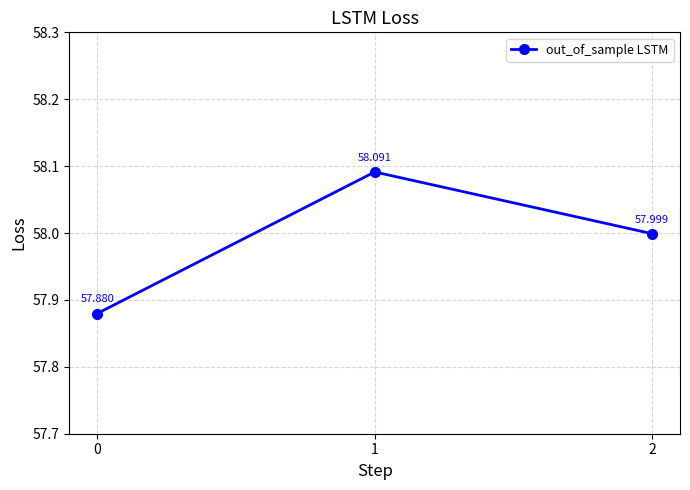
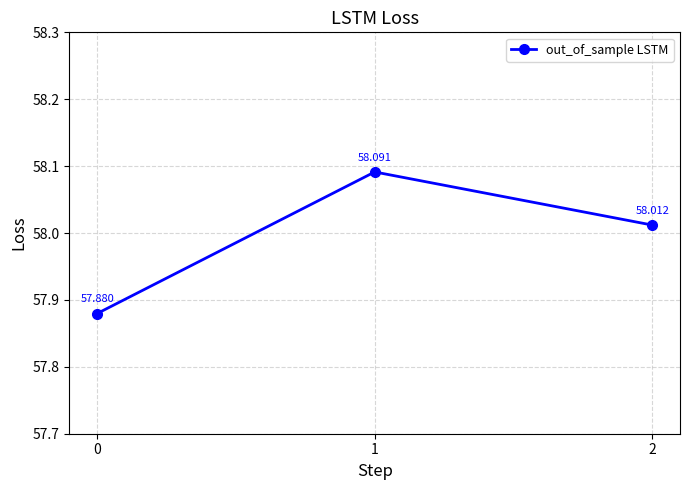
2: 57.999 -> 58.012
